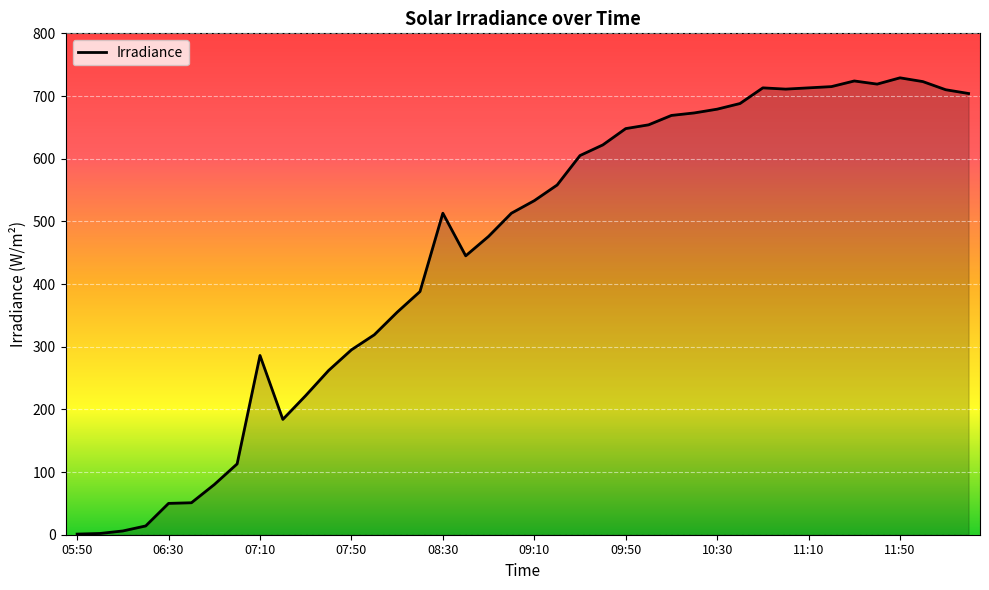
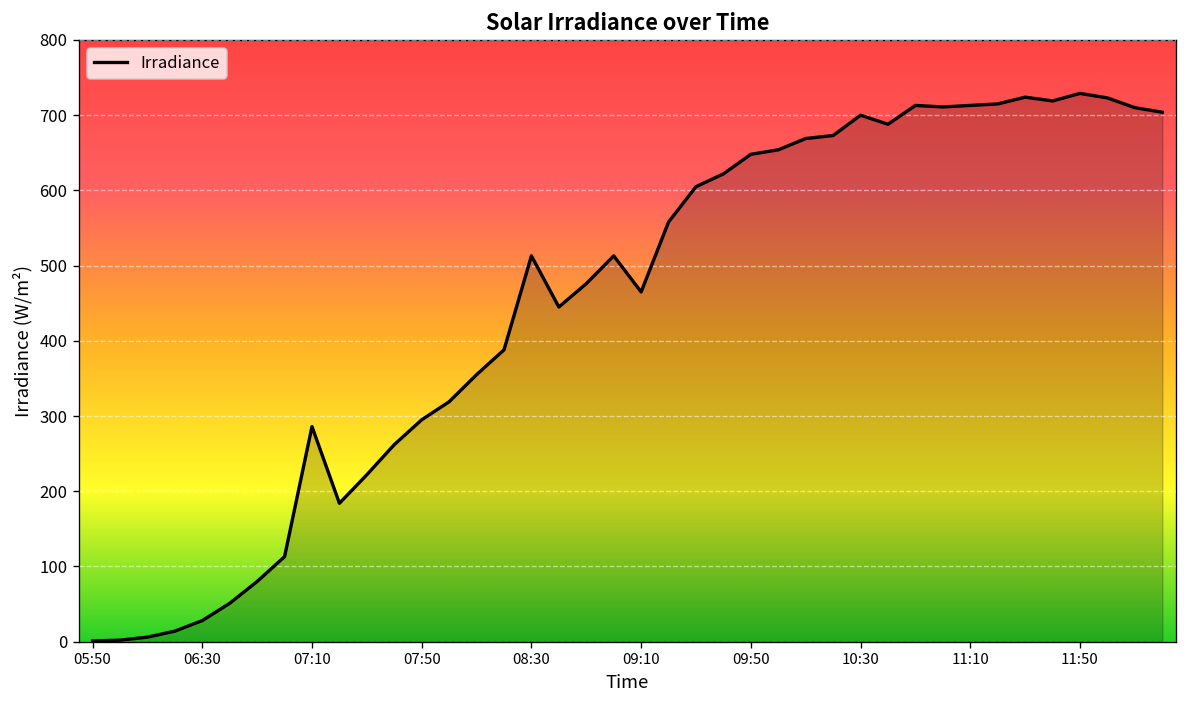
06:30: 50 -> 30
09:10: 530 -> 470
10:30: 680 -> 700
